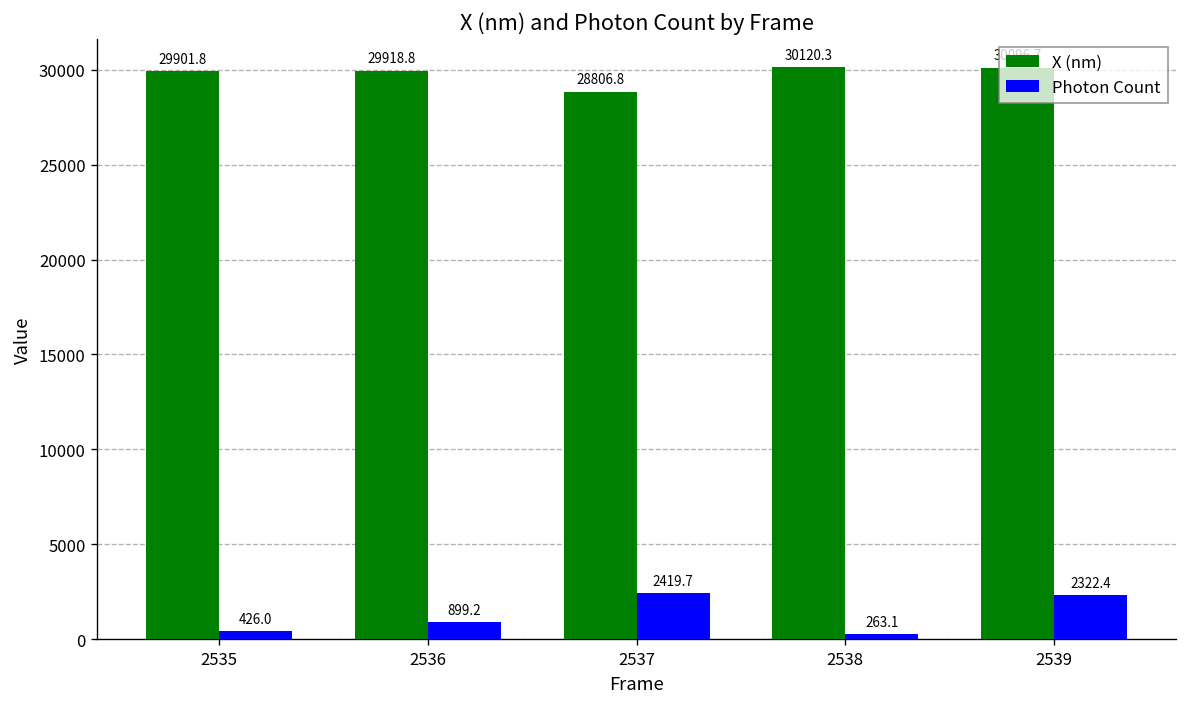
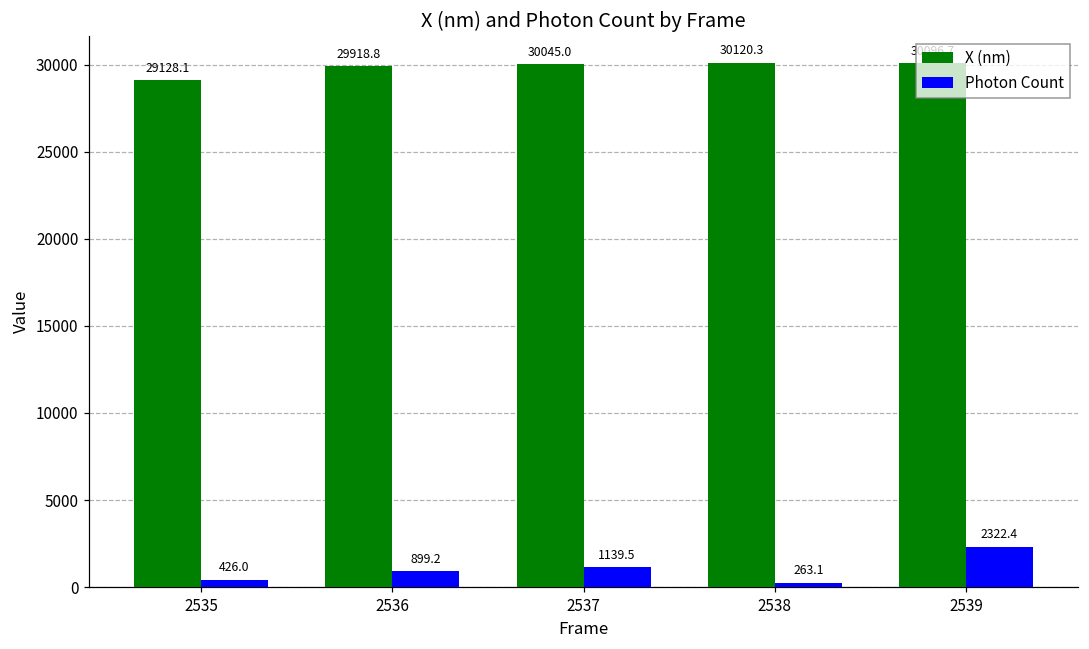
X (nm), 2535: 29901.8 -> 29128.1
X (nm), 2537: 28806.8 -> 30045.0
Photon Count, 2537: 2419.7 -> 1139.5
